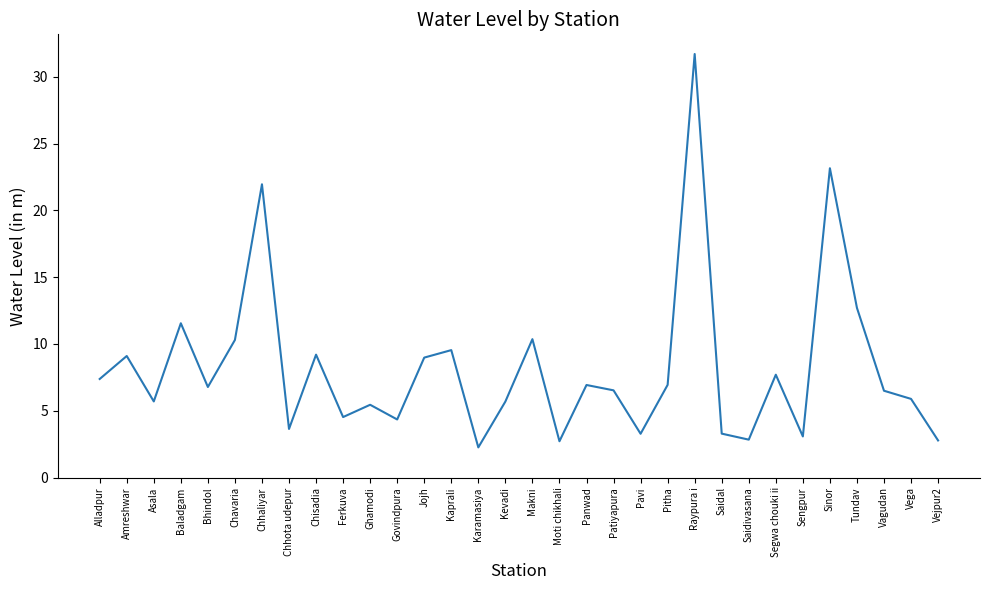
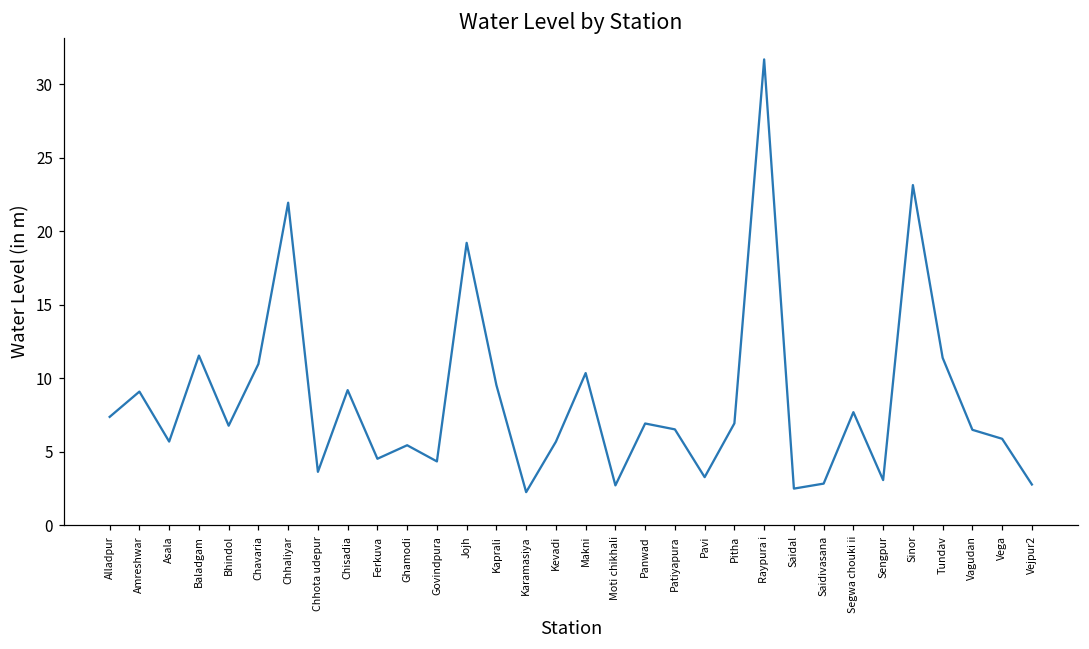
Chavaria: 10.3 -> 11.0
Jojh: 9.0 -> 19.2
Saidal: 3.3 -> 2.5
Tundav: 12.7 -> 11.4
